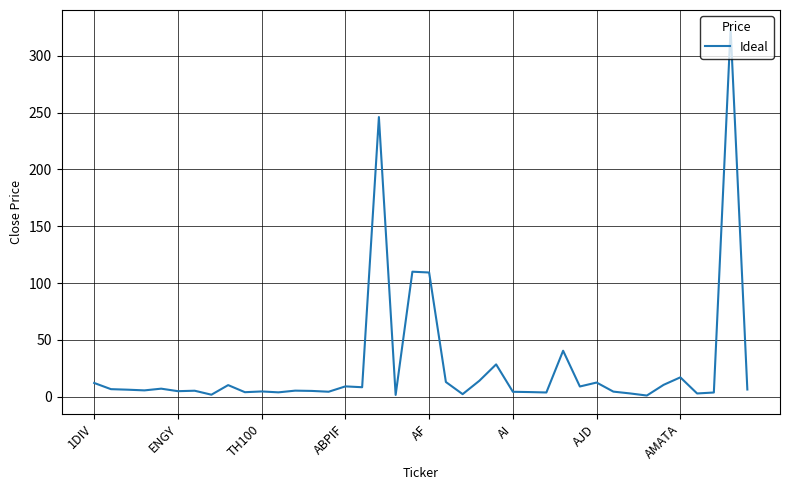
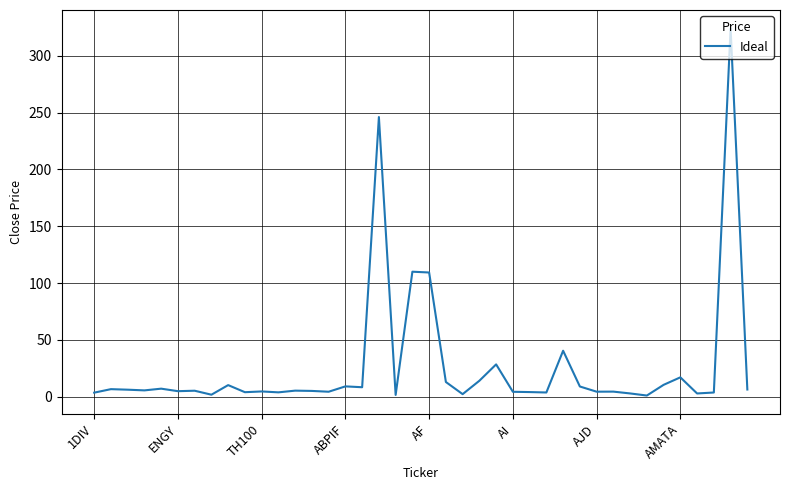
1DIV: 12 -> 4
AJD: 13 -> 4
